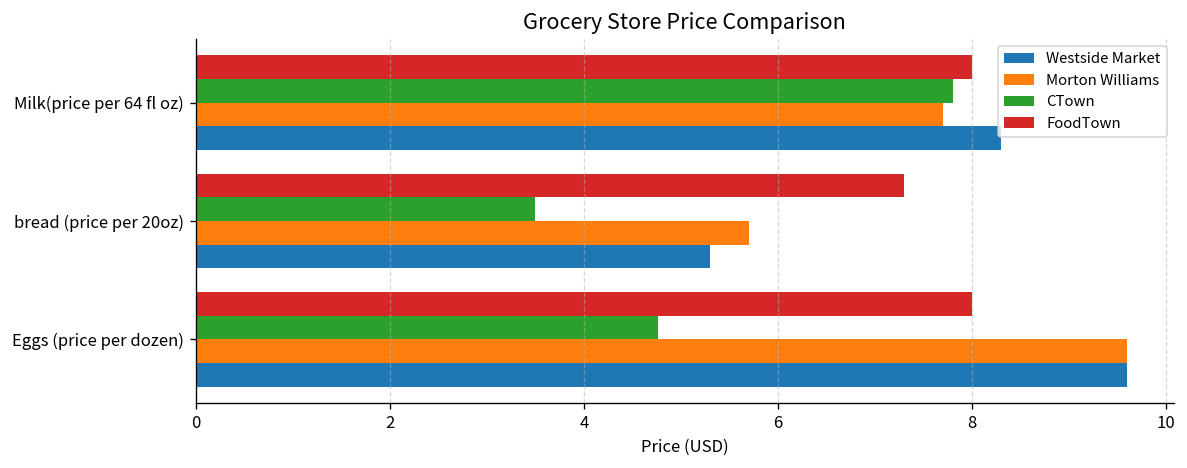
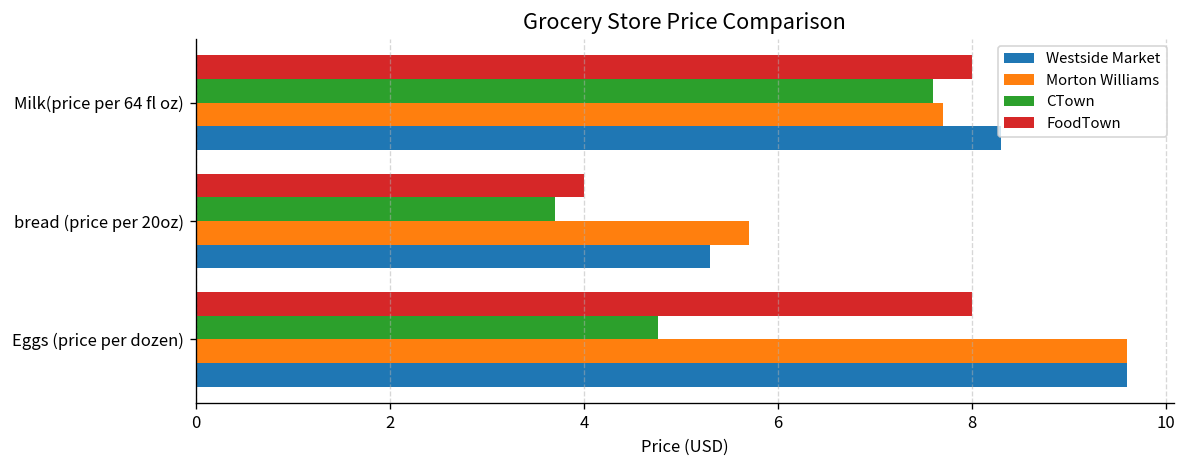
CTown, Milk(price per 64 fl oz): 7.8 -> 7.6
FoodTown, bread (price per 20oz): 7.3 -> 4.0
CTown, bread (price per 20oz): 3.5 -> 3.7
